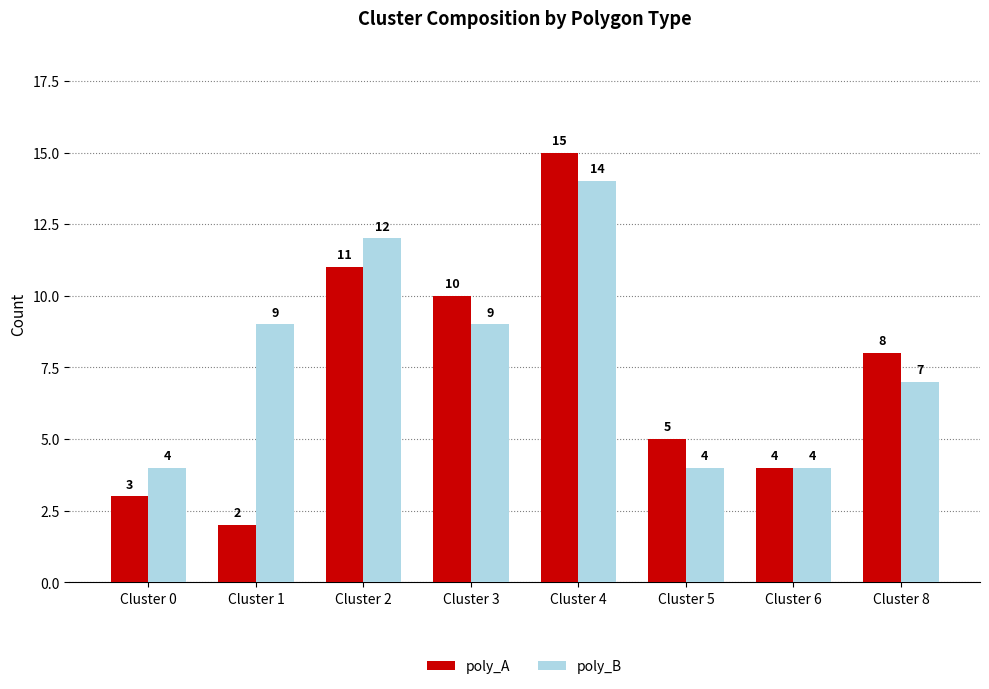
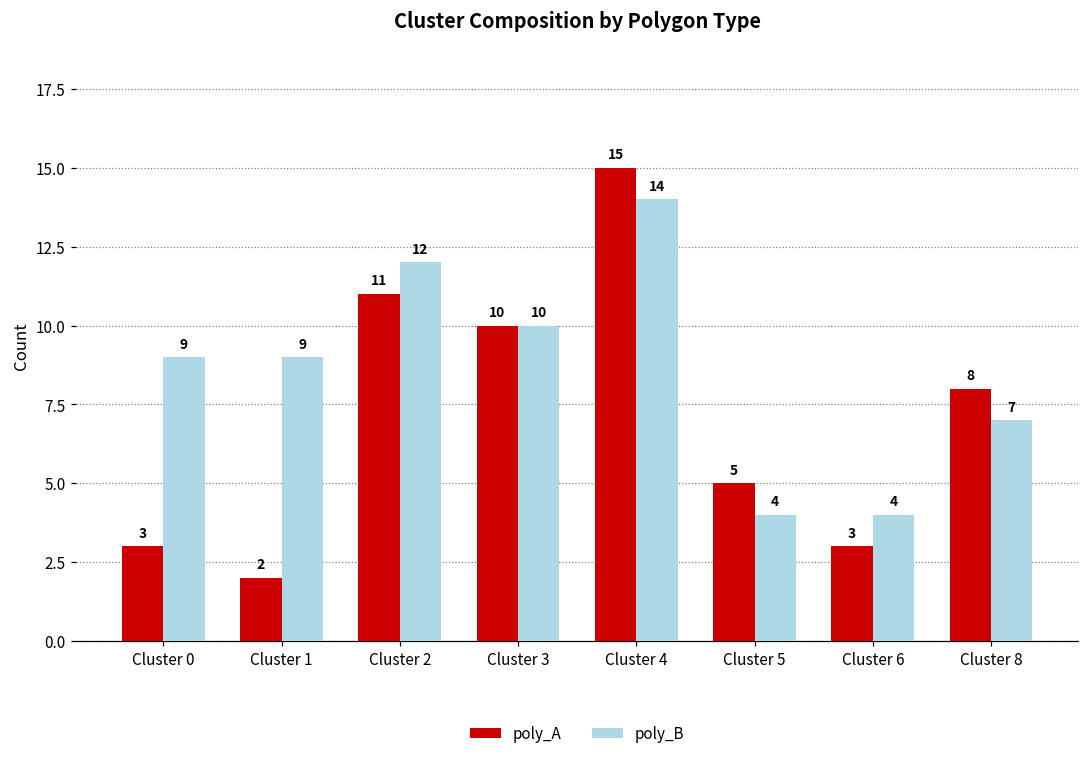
poly_B, Cluster 0: 4 -> 9
poly_B, Cluster 3: 9 -> 10
poly_A, Cluster 6: 4 -> 3
